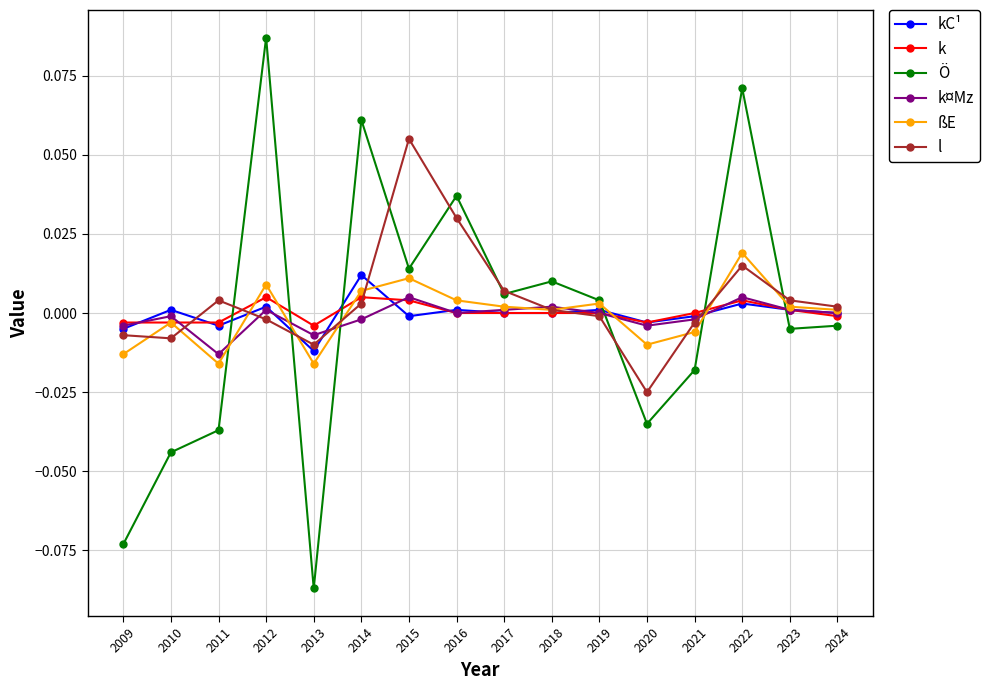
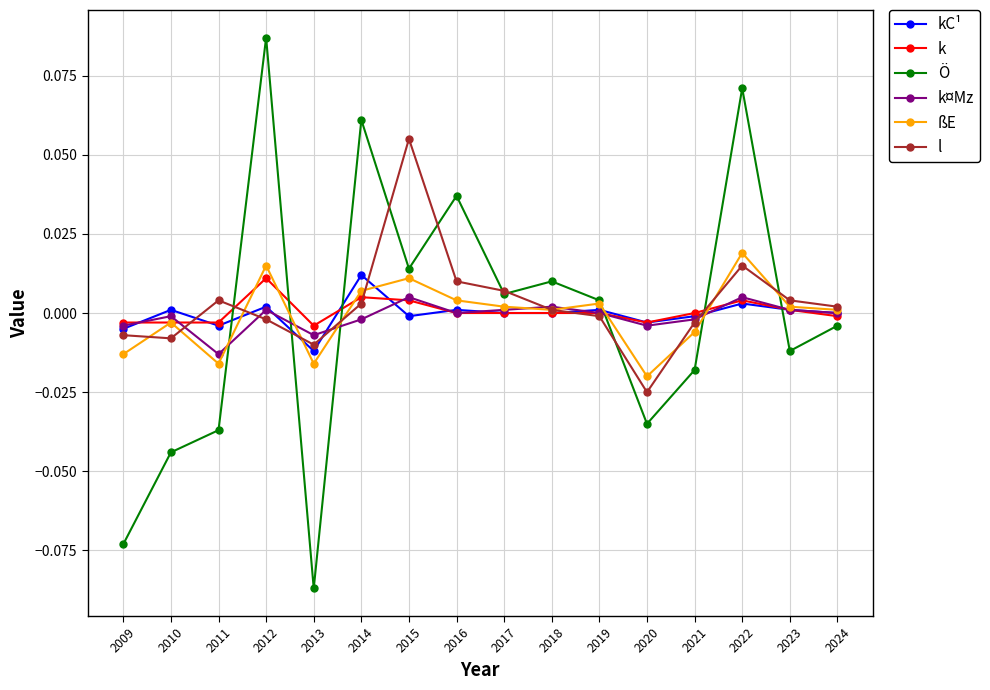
k, 2012: 0.005 -> 0.011
ßE, 2012: 0.009 -> 0.015
l, 2016: 0.03 -> 0.01
ßE, 2020: -0.01 -> -0.02
Ö, 2023: -0.005 -> -0.012
